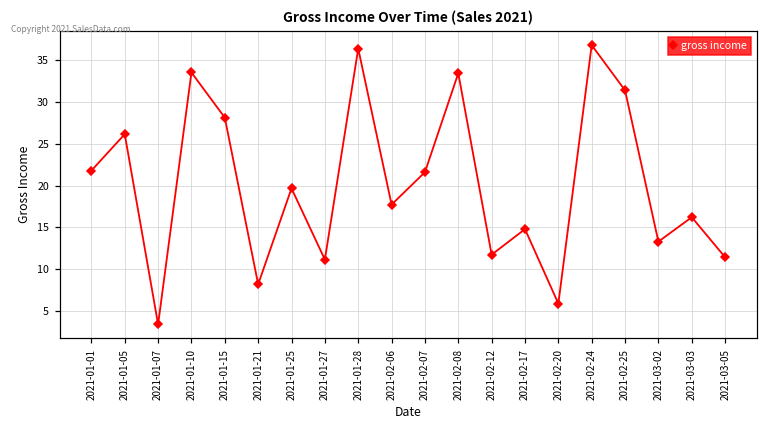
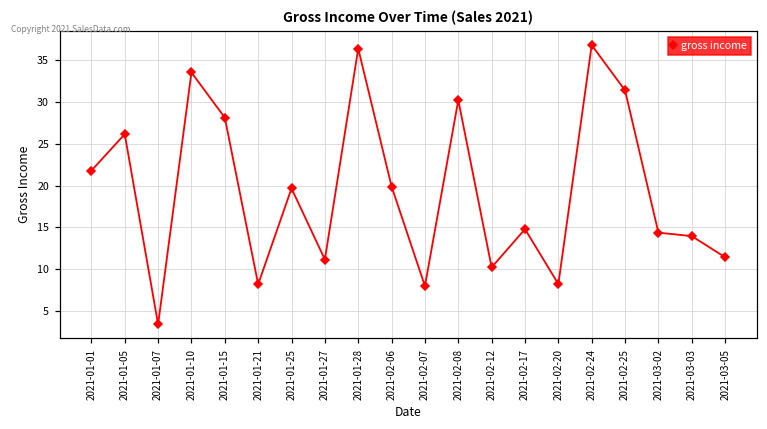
2021-02-06: 18 -> 20
2021-02-07: 22 -> 8
2021-02-08: 33 -> 30
2021-02-12: 12 -> 10
2021-02-20: 6 -> 8
2021-03-02: 13 -> 14
2021-03-03: 16 -> 14
